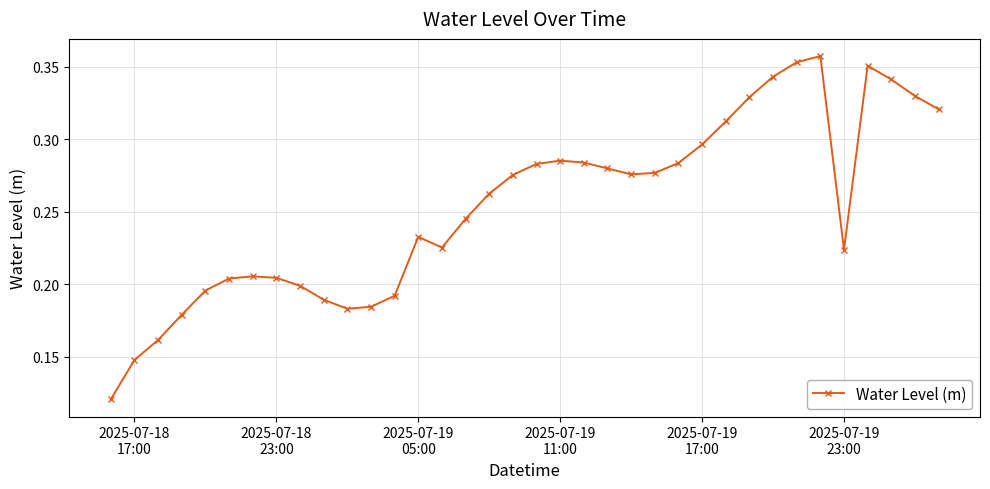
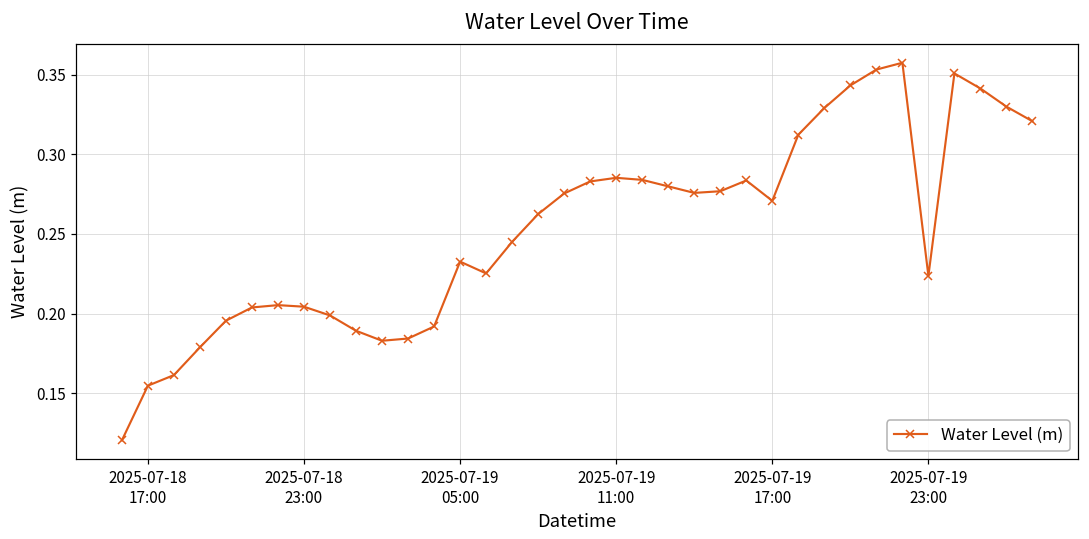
2025-07-18 17:00: 0.148 -> 0.155
2025-07-19 17:00: 0.296 -> 0.271
